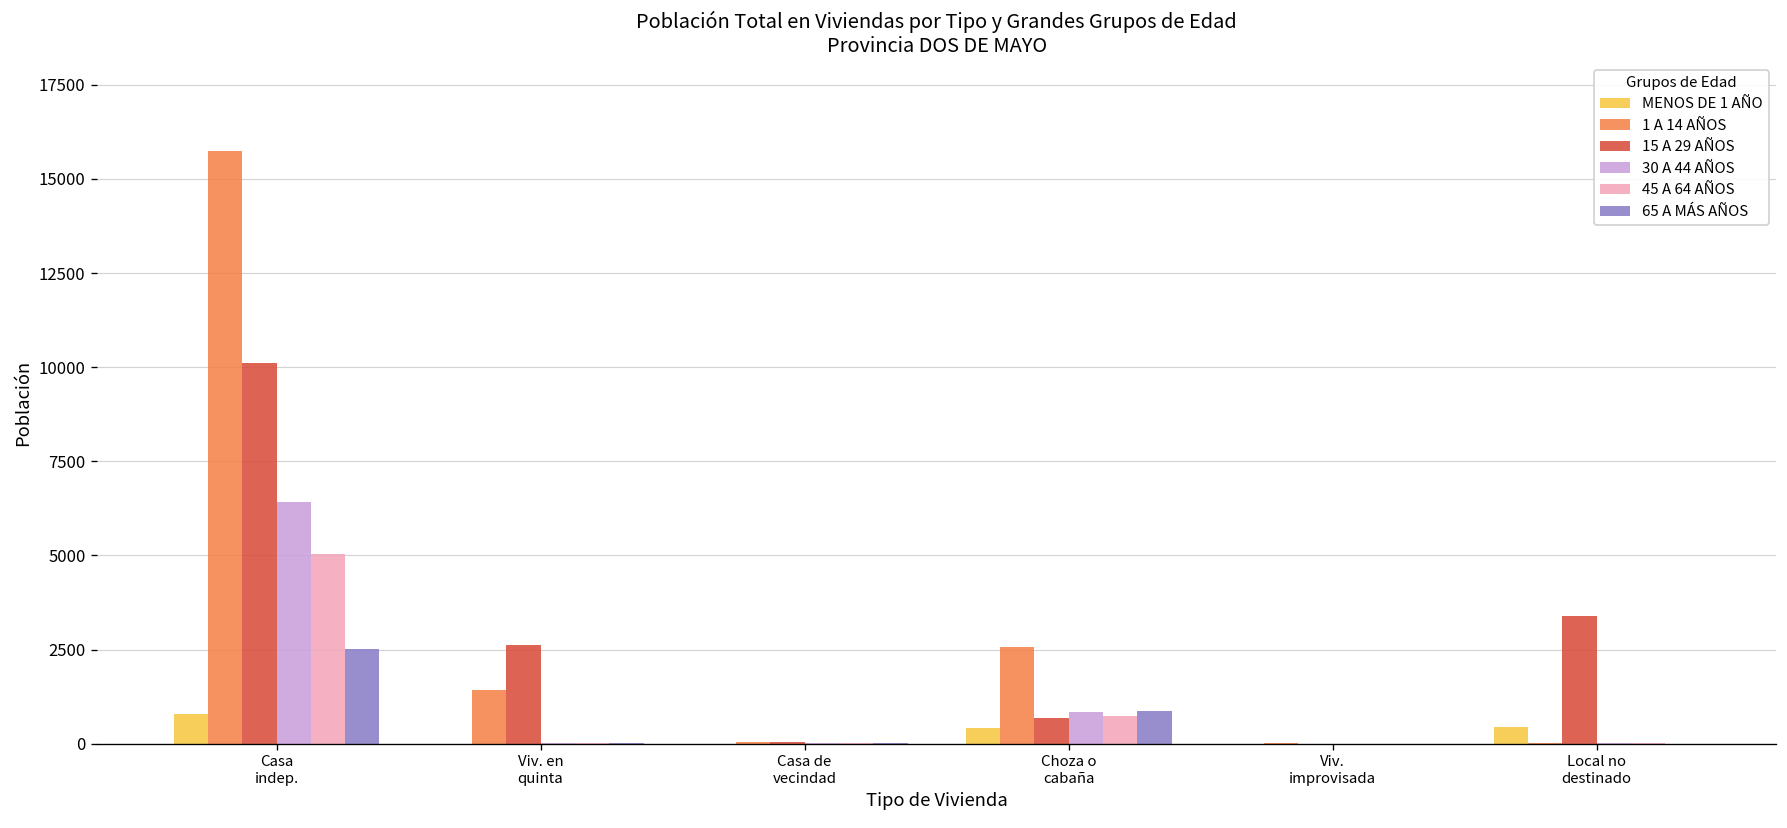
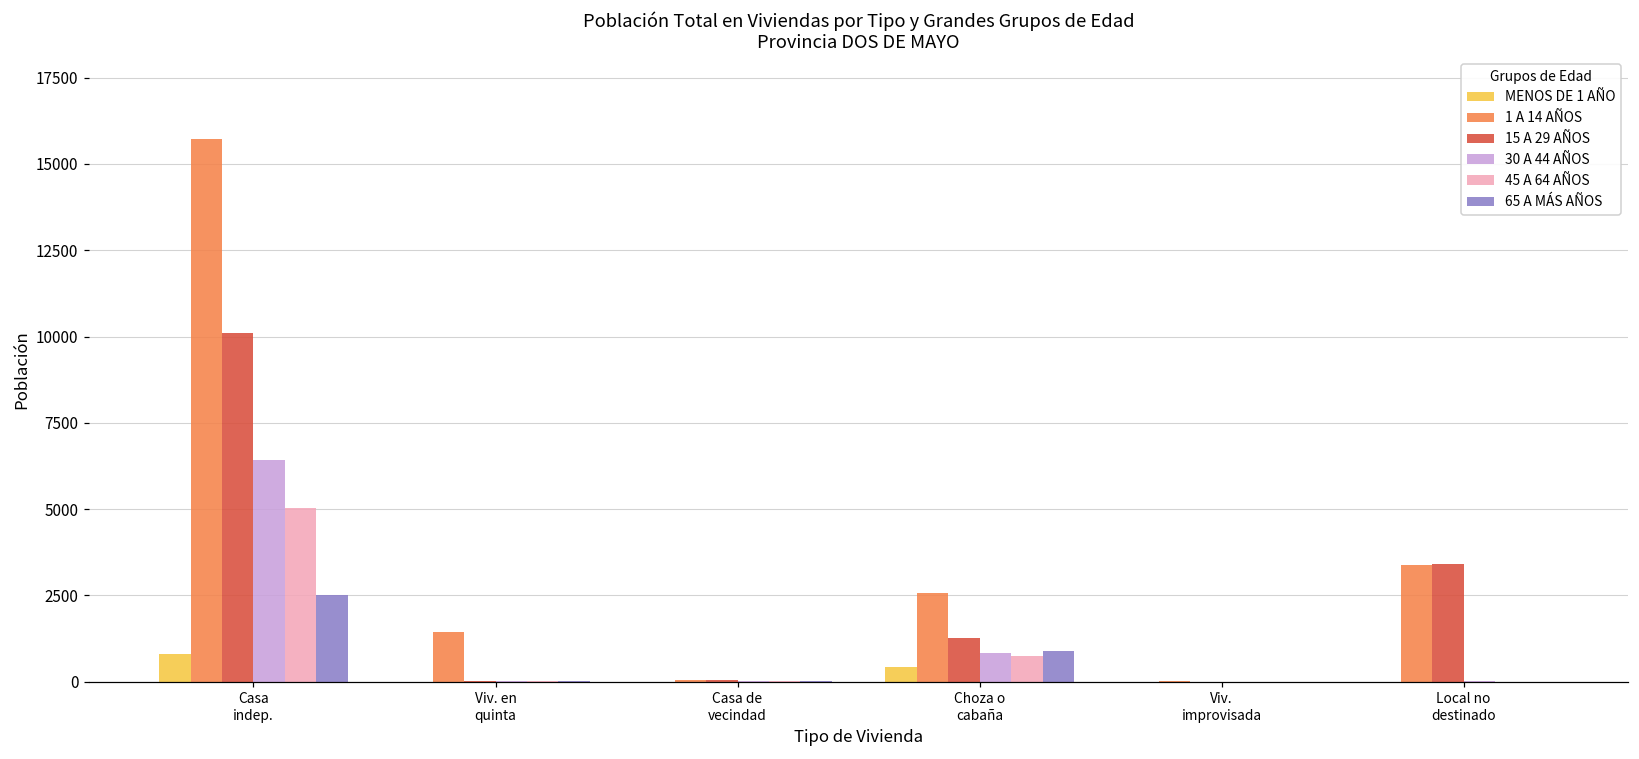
15 A 29 AÑOS, Viv. en quinta: 2600 -> 0
15 A 29 AÑOS, Choza o cabaña: 700 -> 1300
MENOS DE 1 AÑO, Local no destinado: 500 -> 0
1 A 14 AÑOS, Local no destinado: 0 -> 3400
